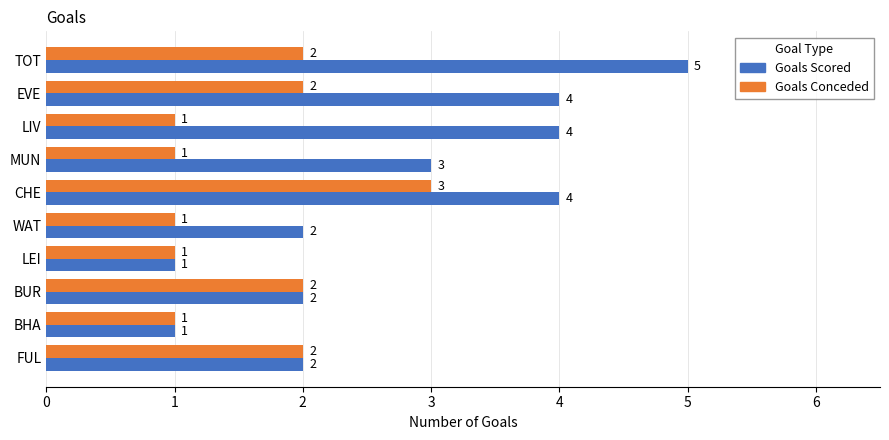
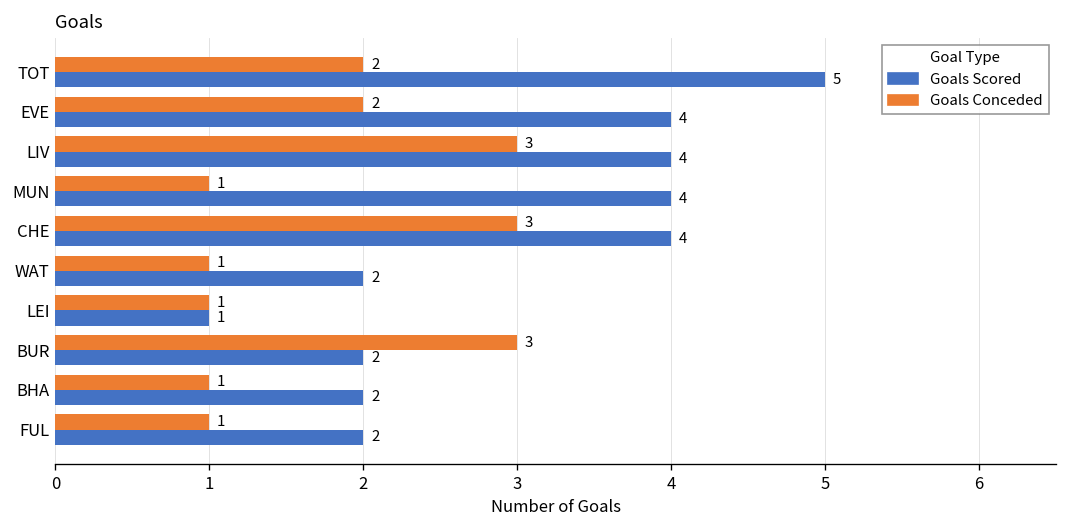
Goals Conceded, LIV: 1 -> 3
Goals Scored, MUN: 3 -> 4
Goals Conceded, BUR: 2 -> 3
Goals Scored, BHA: 1 -> 2
Goals Conceded, FUL: 2 -> 1
